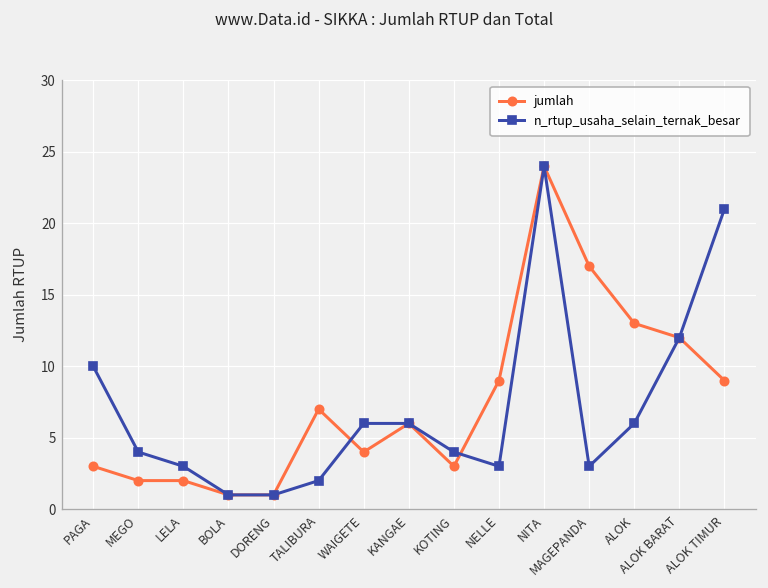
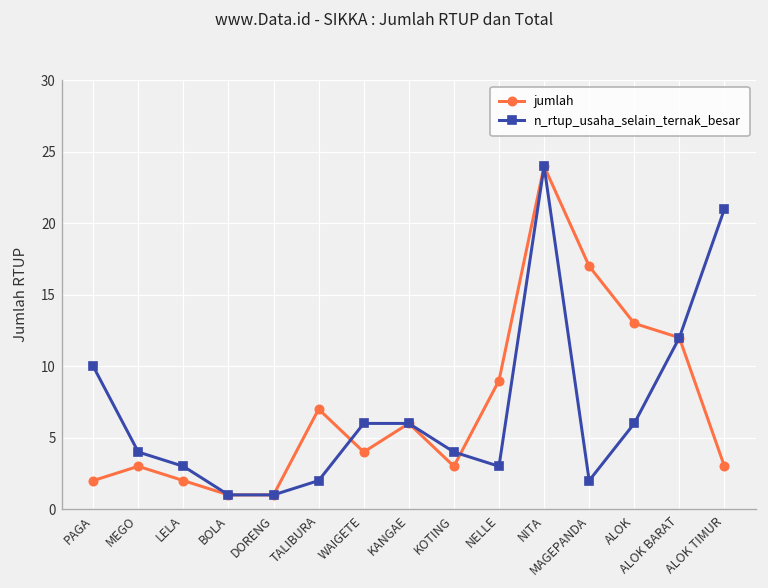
jumlah, PAGA: 3 -> 2
jumlah, MEGO: 2 -> 3
n_rtup_usaha_selain_ternak_besar, MAGEPANDA: 3 -> 2
jumlah, ALOK TIMUR: 9 -> 3
